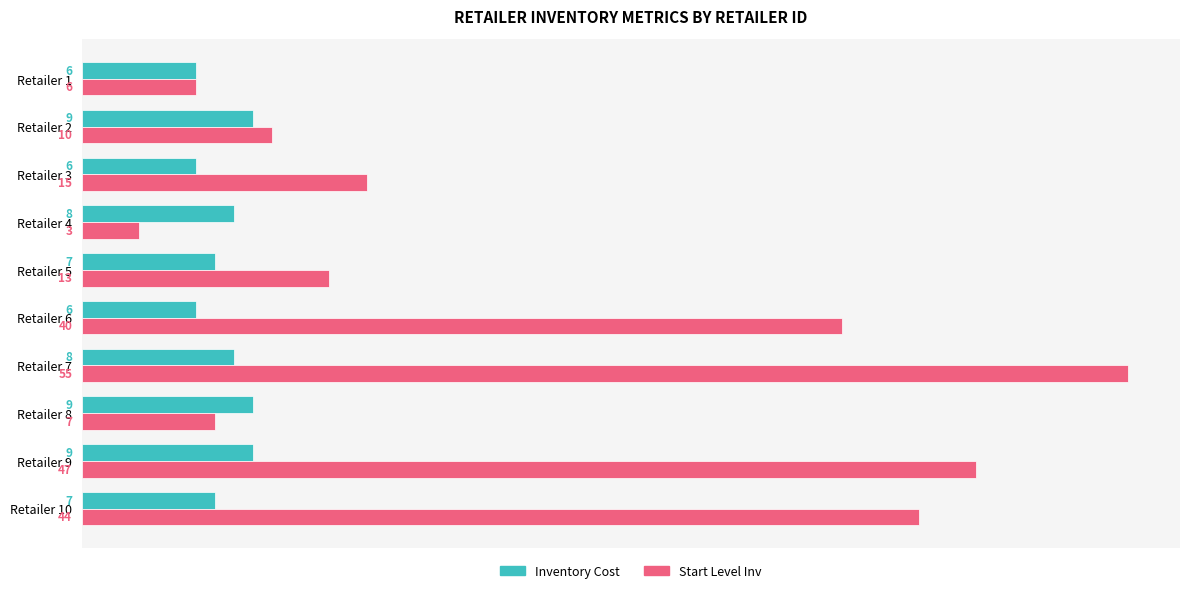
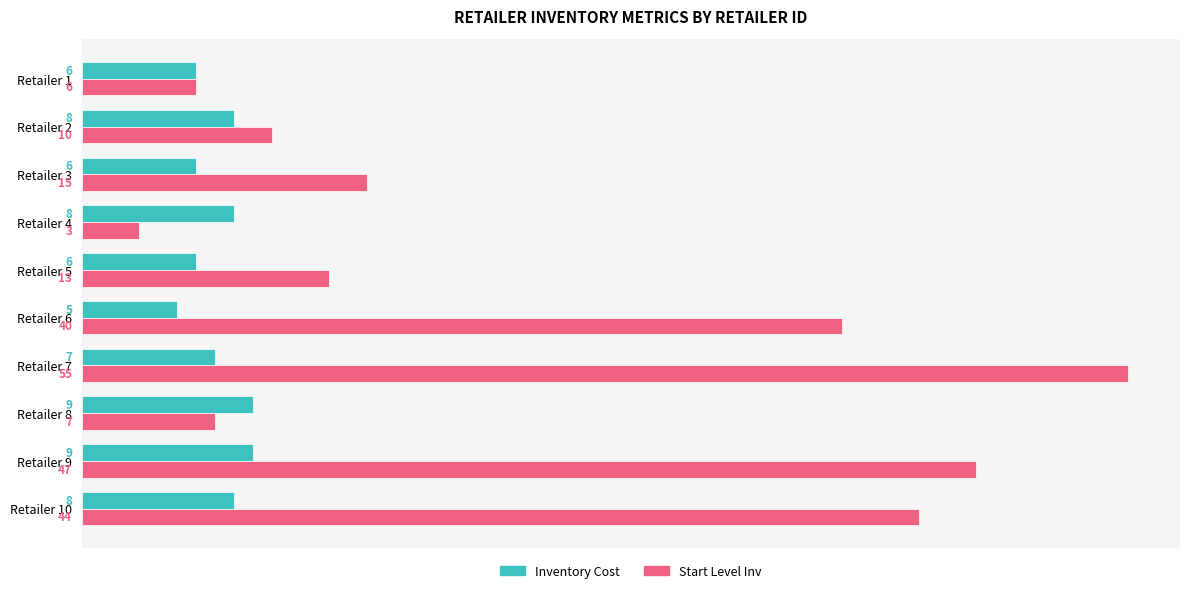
Inventory Cost, Retailer 2: 9 -> 8
Inventory Cost, Retailer 5: 7 -> 6
Inventory Cost, Retailer 6: 6 -> 5
Inventory Cost, Retailer 7: 8 -> 7
Inventory Cost, Retailer 10: 7 -> 8
